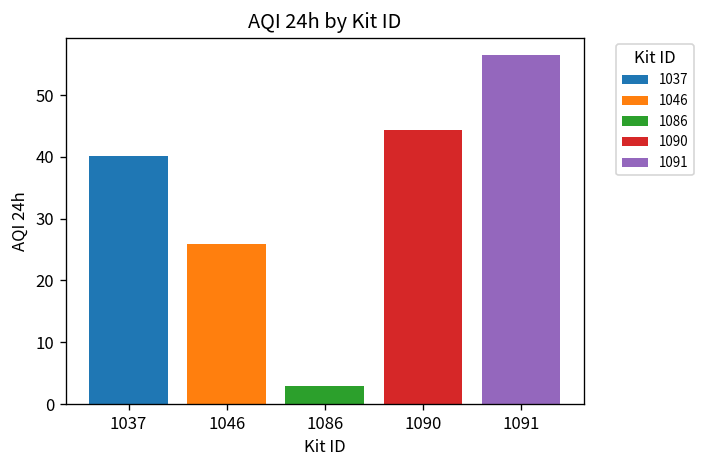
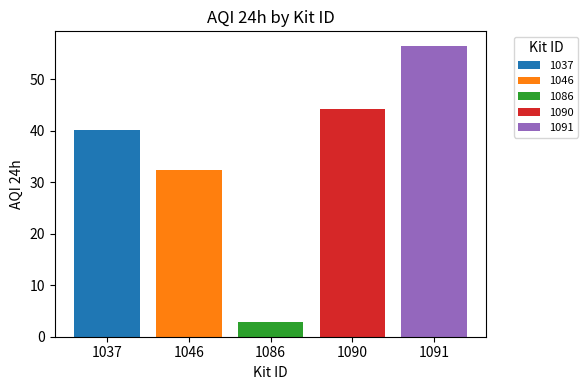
1046: 26 -> 32
